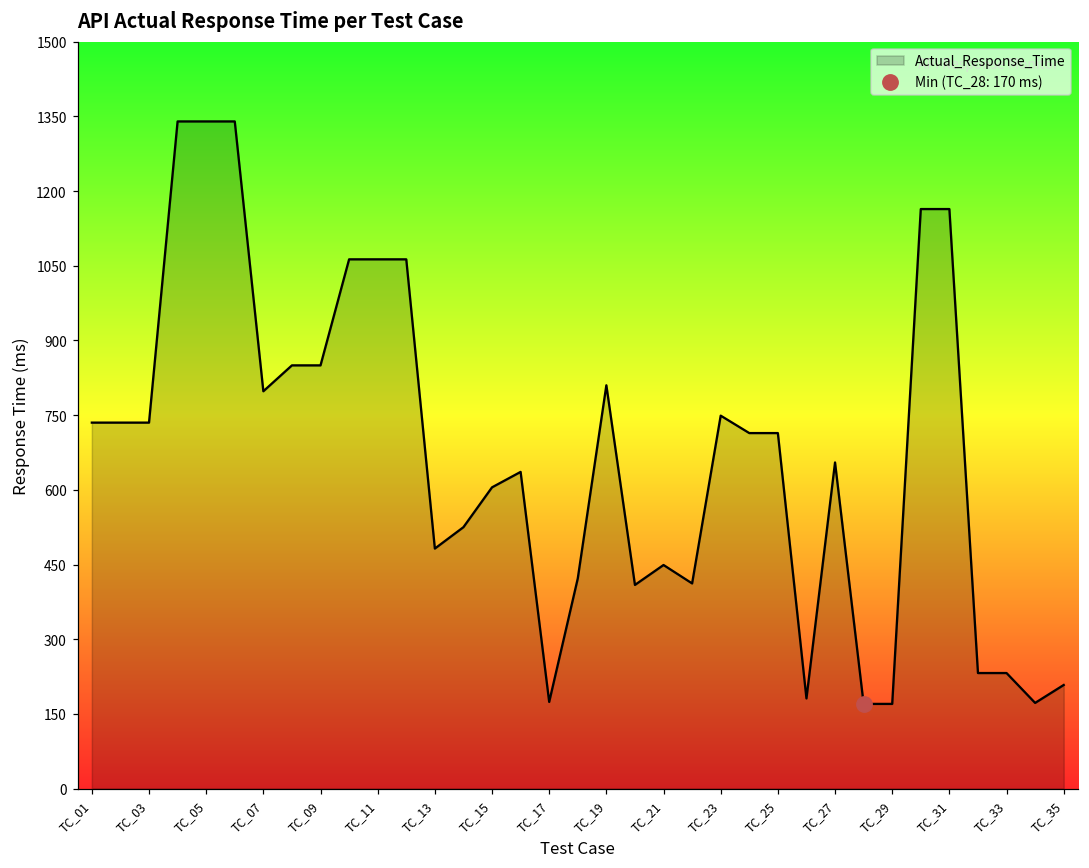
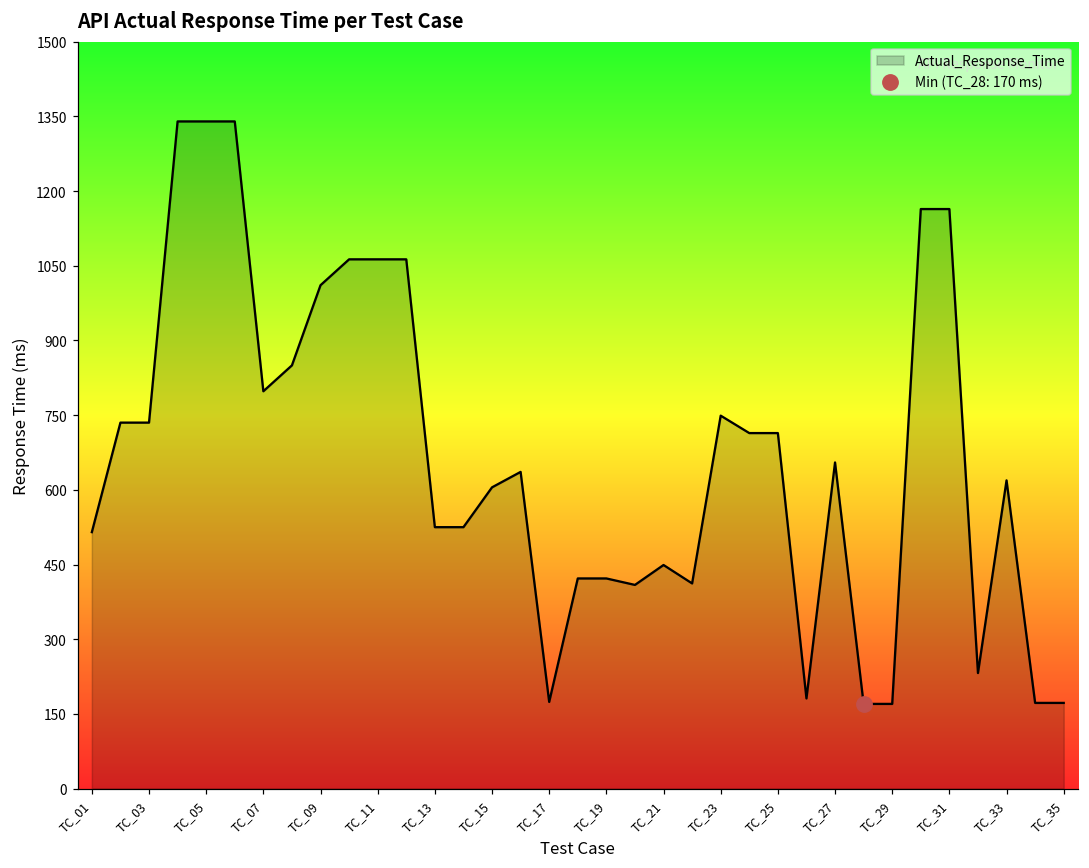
Actual_Response_Time, TC_01: 740 -> 520
Actual_Response_Time, TC_09: 850 -> 1010
Actual_Response_Time, TC_13: 480 -> 530
Actual_Response_Time, TC_19: 810 -> 420
Actual_Response_Time, TC_33: 230 -> 620
Actual_Response_Time, TC_35: 210 -> 170
